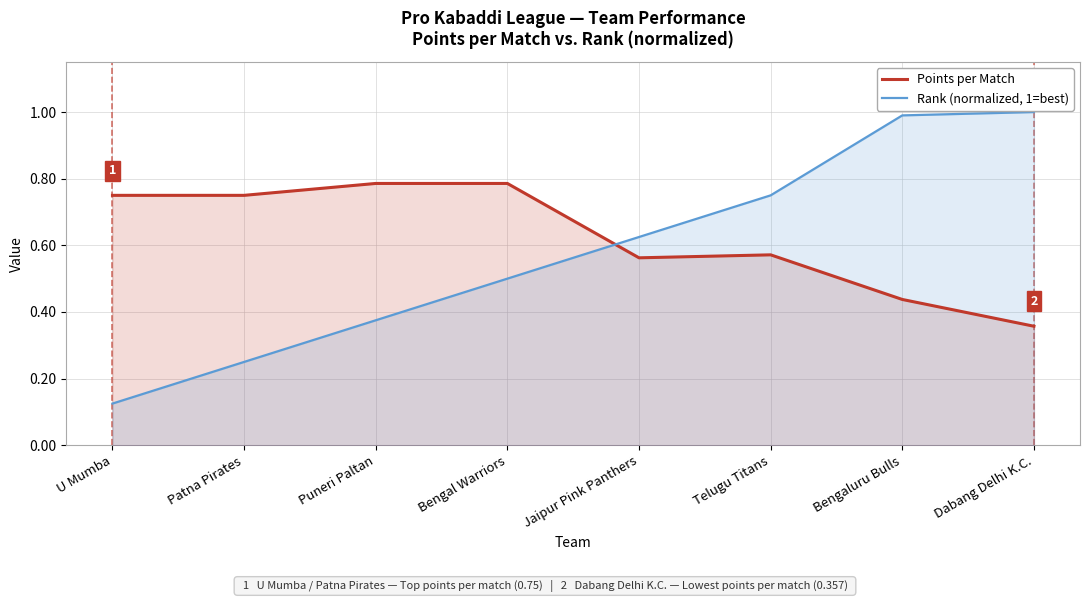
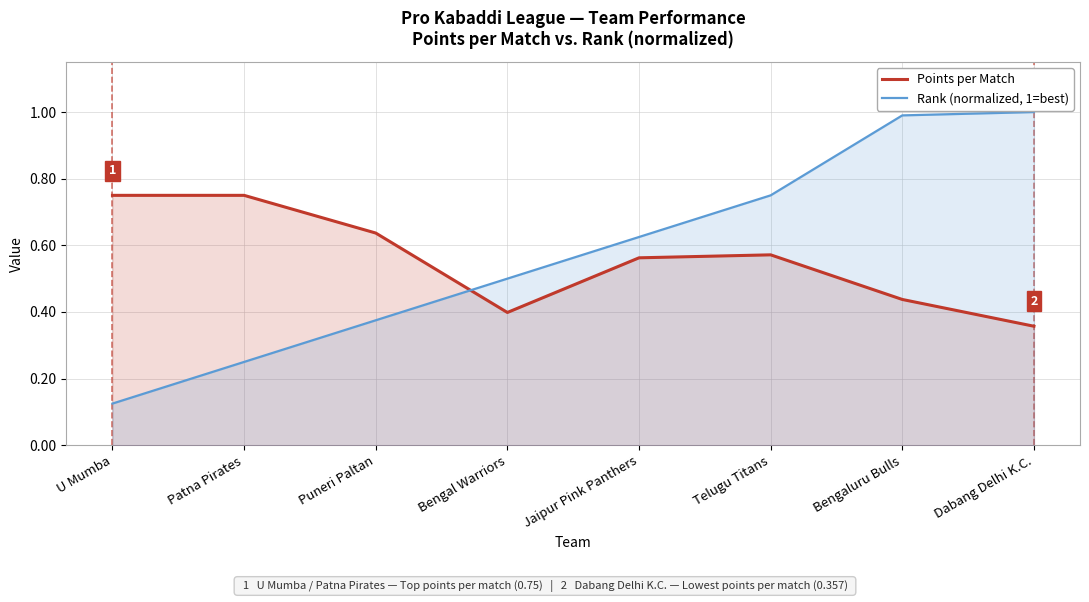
Points per Match, Puneri Paltan: 0.79 -> 0.64
Points per Match, Bengal Warriors: 0.79 -> 0.40
